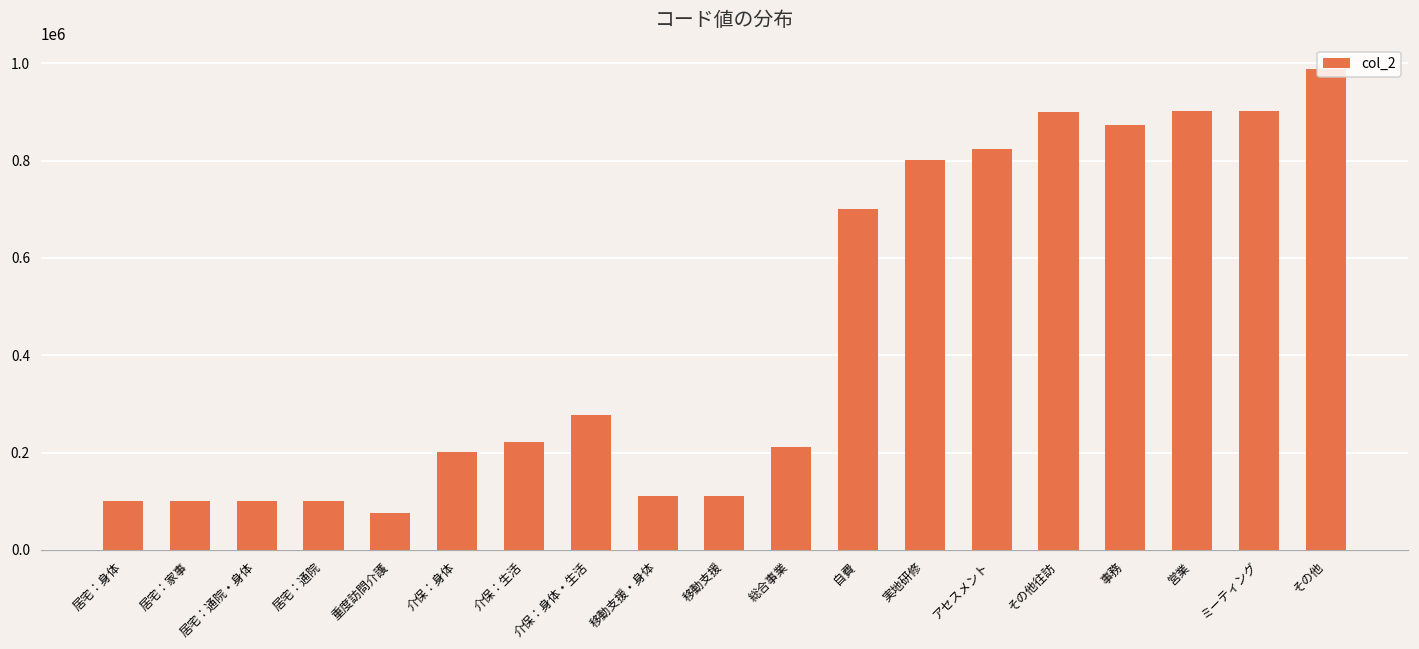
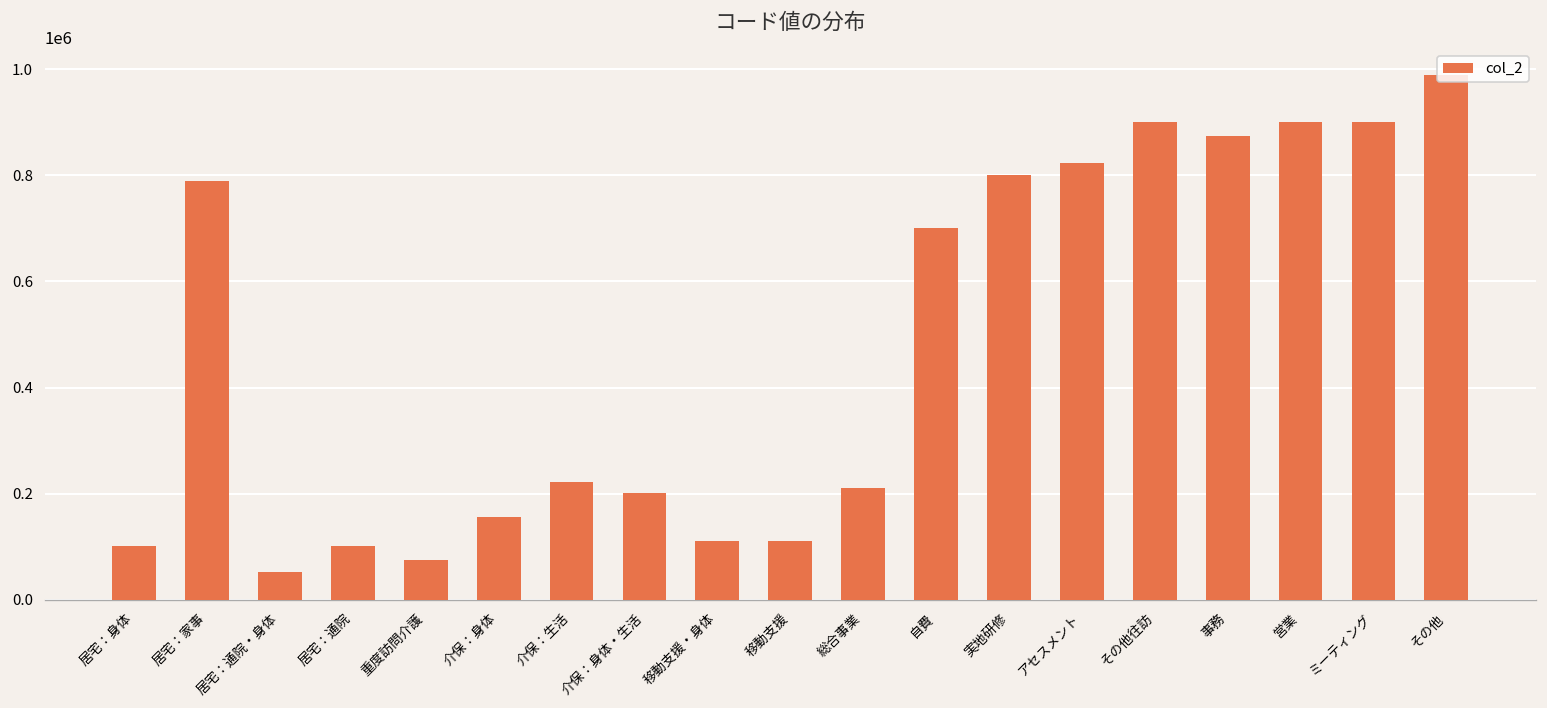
居宅：家事: 100000 -> 790000
居宅：通院・身体: 100000 -> 50000
介保：身体: 200000 -> 160000
介保：身体・生活: 280000 -> 200000
